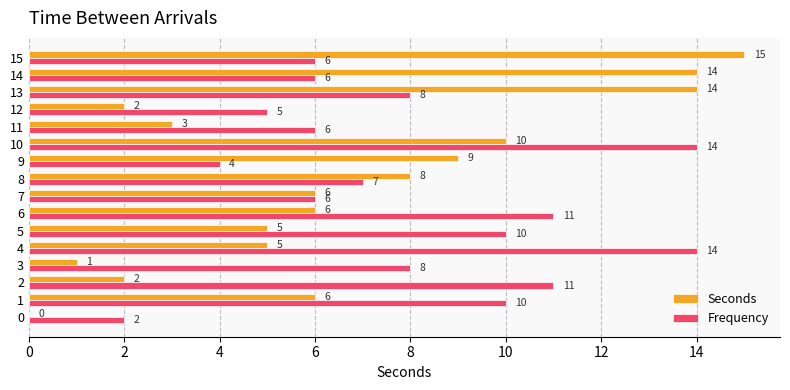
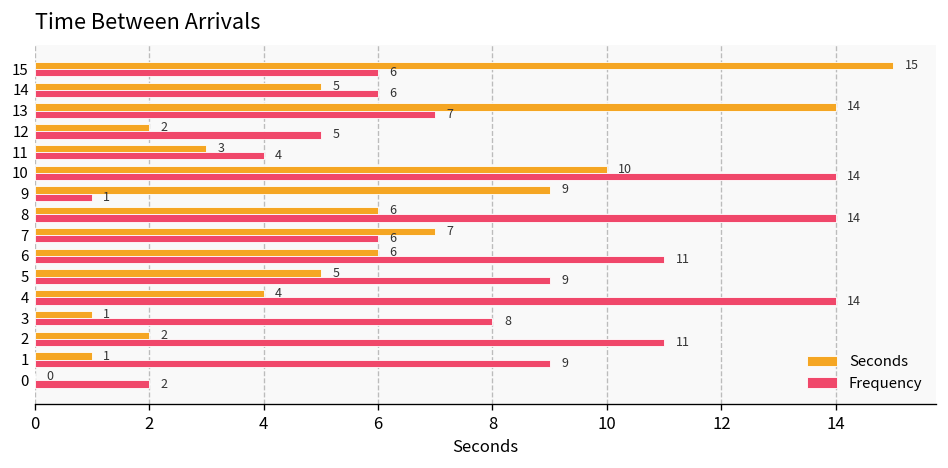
Seconds, 14: 14 -> 5
Frequency, 13: 8 -> 7
Frequency, 11: 6 -> 4
Frequency, 9: 4 -> 1
Seconds, 8: 8 -> 6
Frequency, 8: 7 -> 14
Seconds, 7: 6 -> 7
Frequency, 5: 10 -> 9
Seconds, 4: 5 -> 4
Seconds, 1: 6 -> 1
Frequency, 1: 10 -> 9
